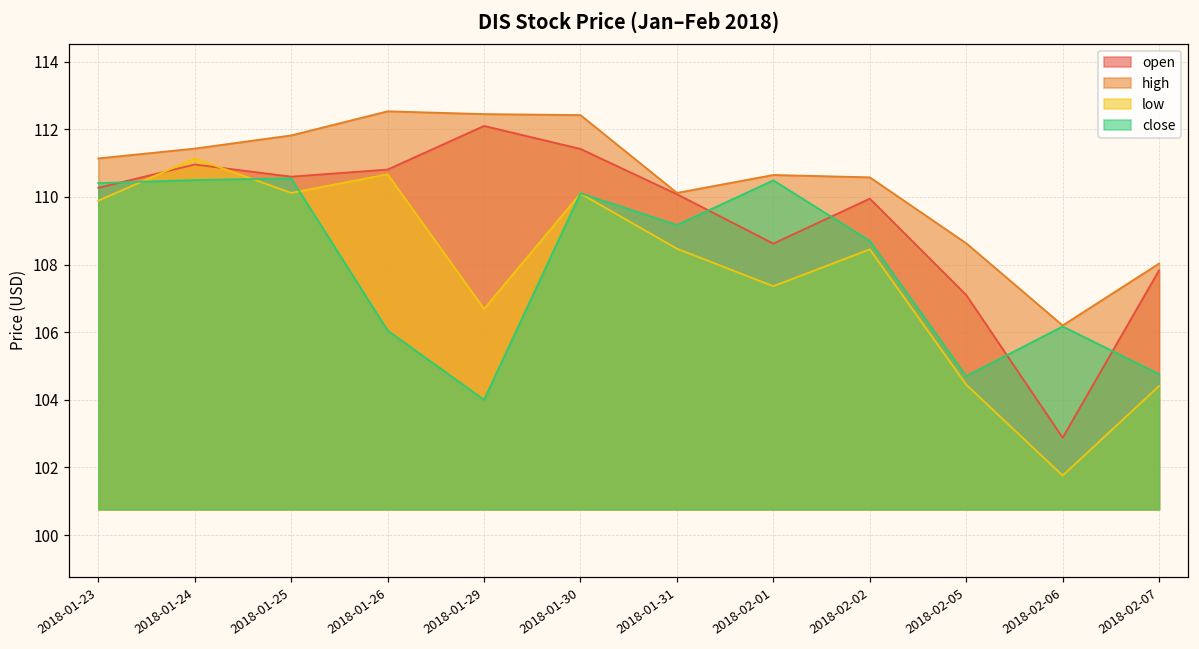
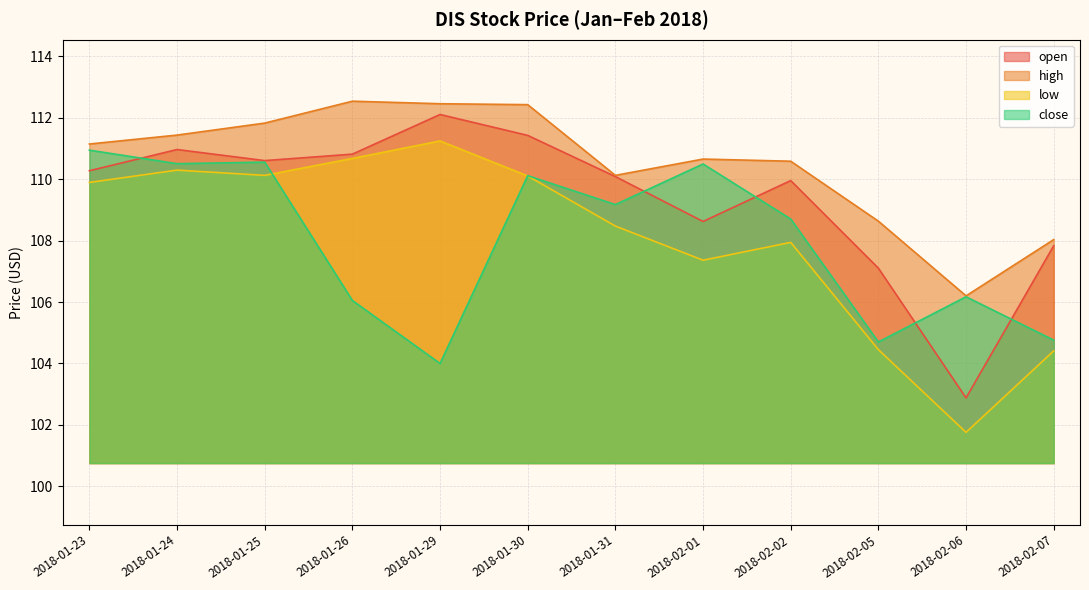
close, 2018-01-23: 110.4 -> 110.9
low, 2018-01-24: 111.1 -> 110.3
low, 2018-01-29: 106.7 -> 111.2
low, 2018-02-02: 108.5 -> 107.9
